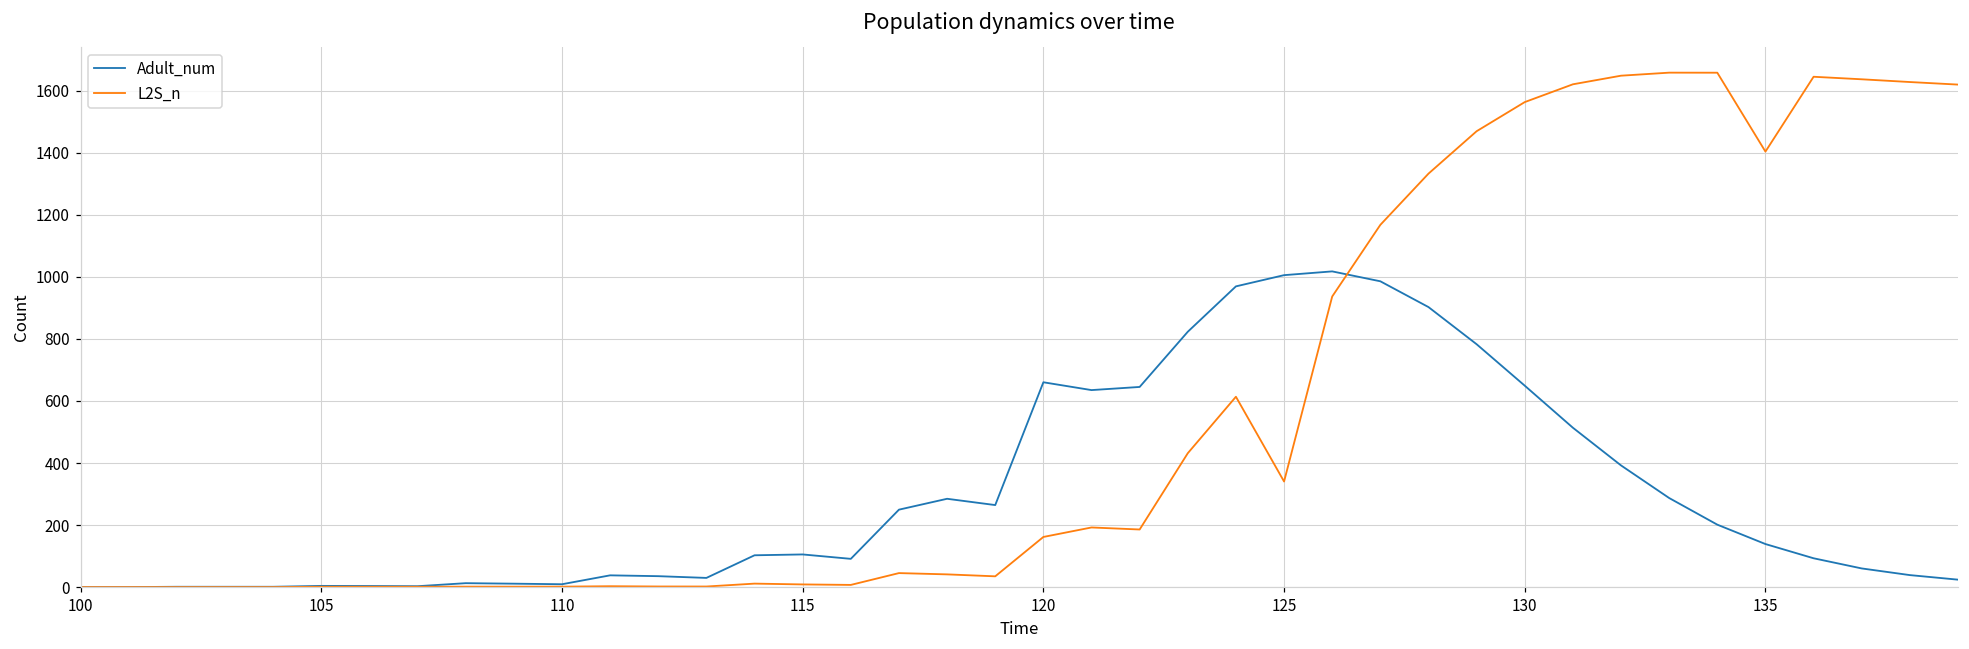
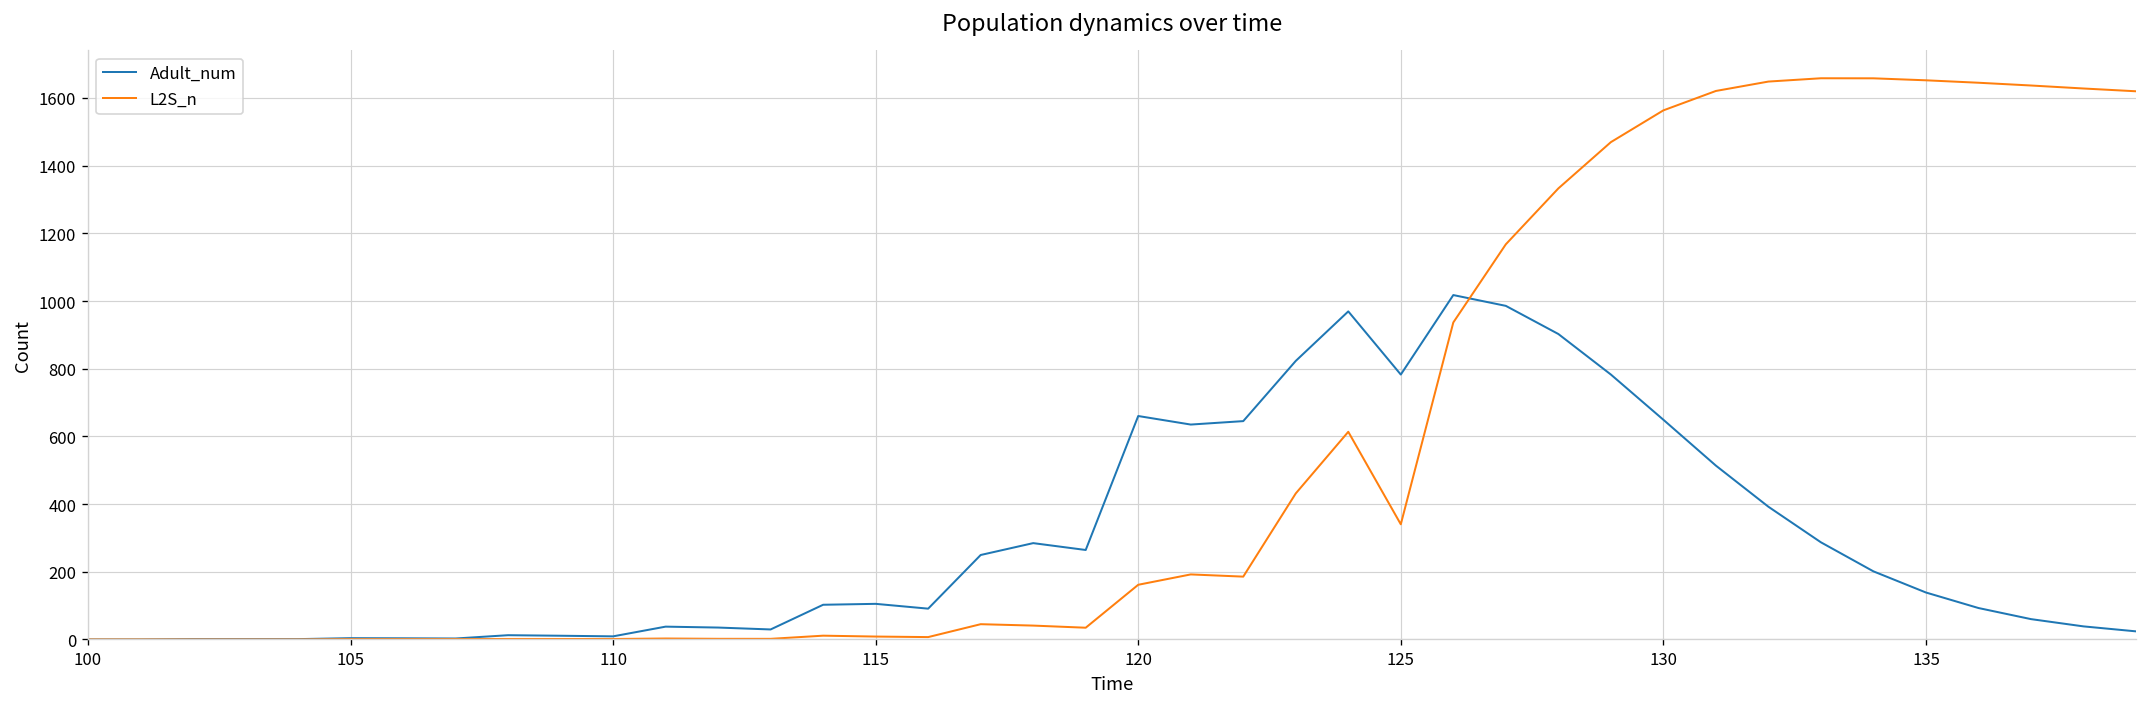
Adult_num, 125: 1010 -> 780
L2S_n, 135: 1400 -> 1650
